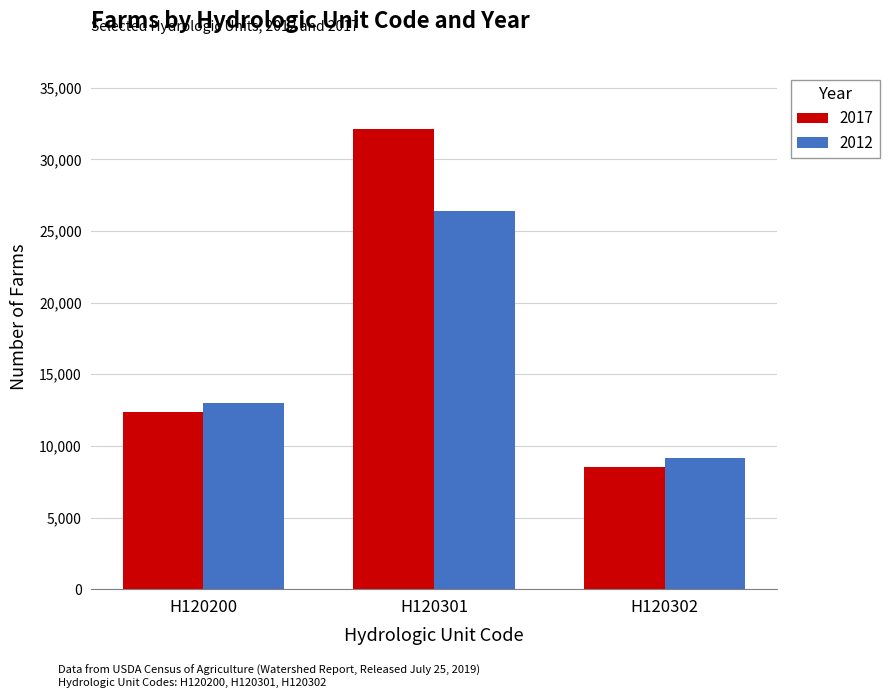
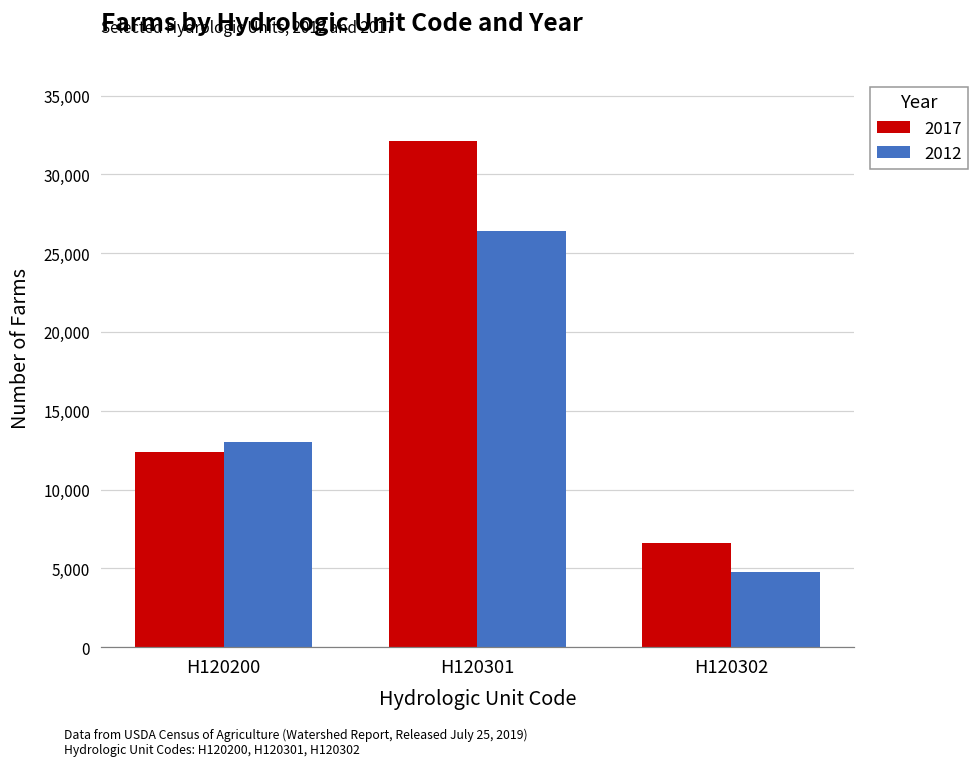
2017, H120302: 8,500 -> 6,600
2012, H120302: 9,200 -> 4,800
